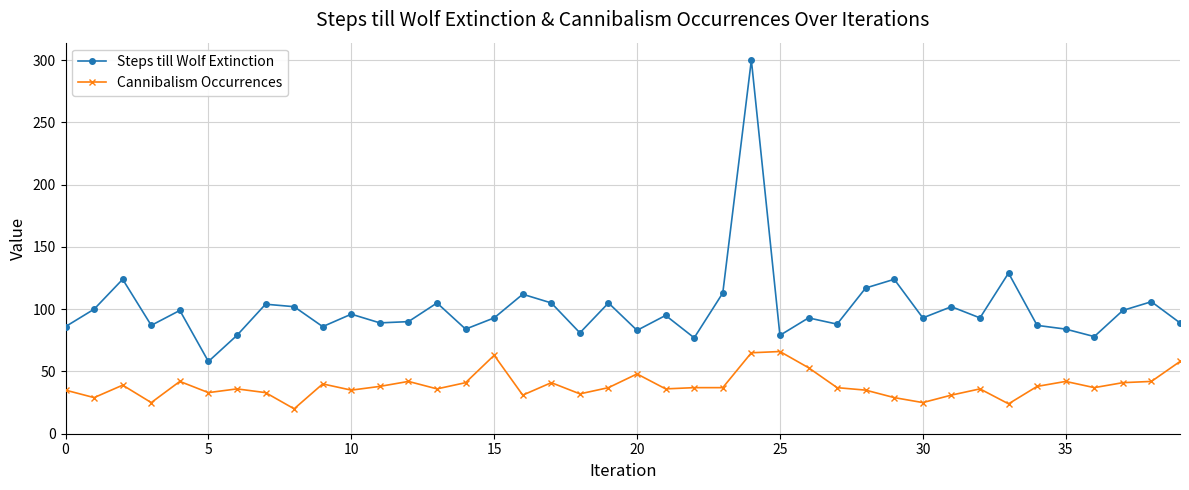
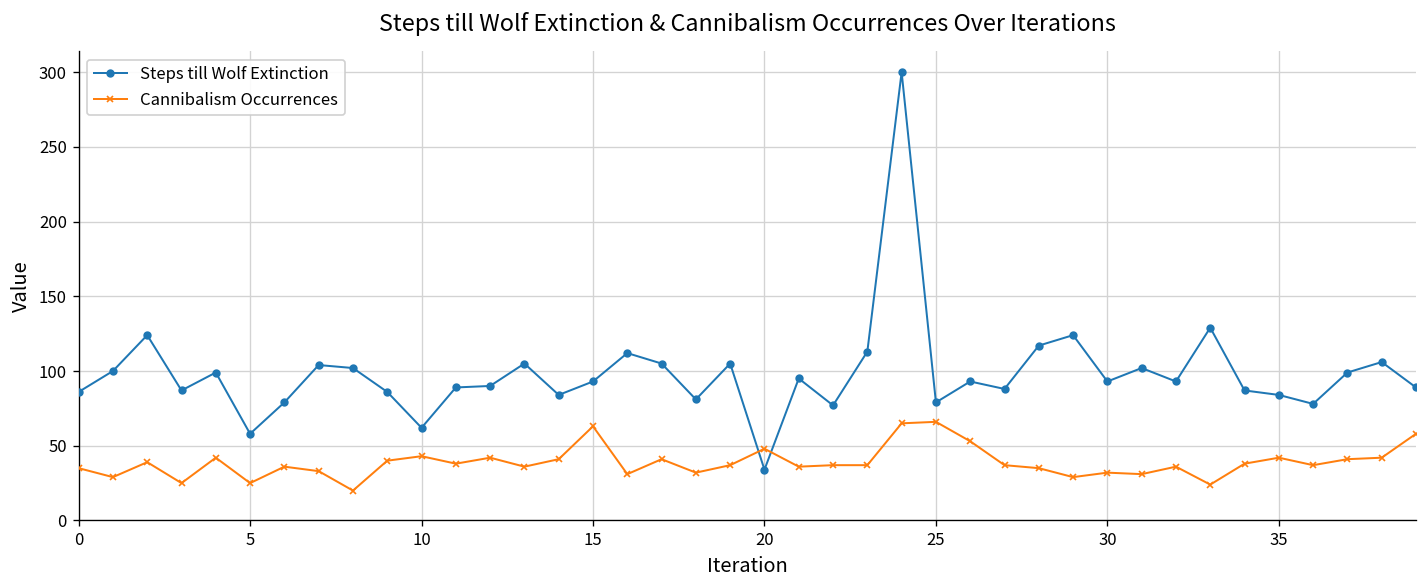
Cannibalism Occurrences, 5: 33 -> 25
Steps till Wolf Extinction, 10: 96 -> 62
Cannibalism Occurrences, 10: 35 -> 43
Steps till Wolf Extinction, 20: 83 -> 34
Cannibalism Occurrences, 30: 25 -> 32
